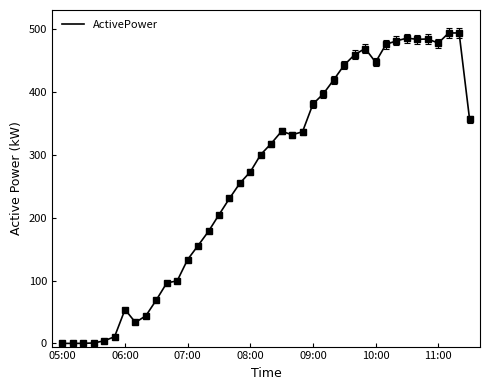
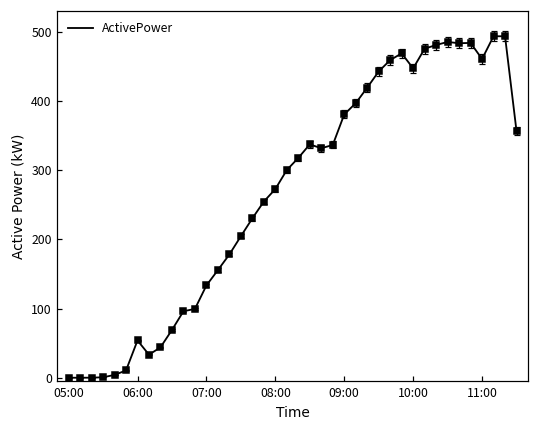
ActivePower, 11:00: 480 -> 460
